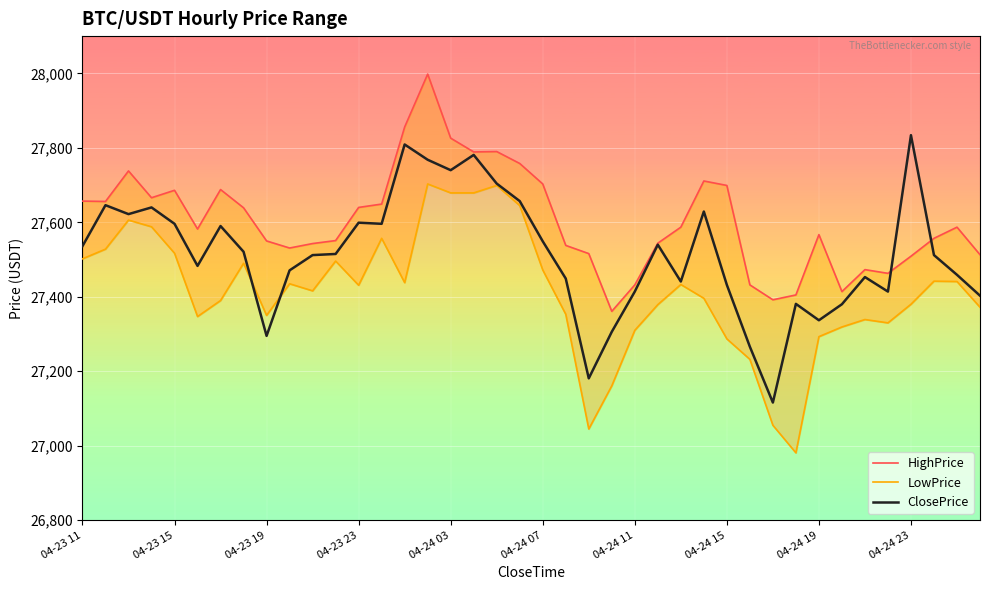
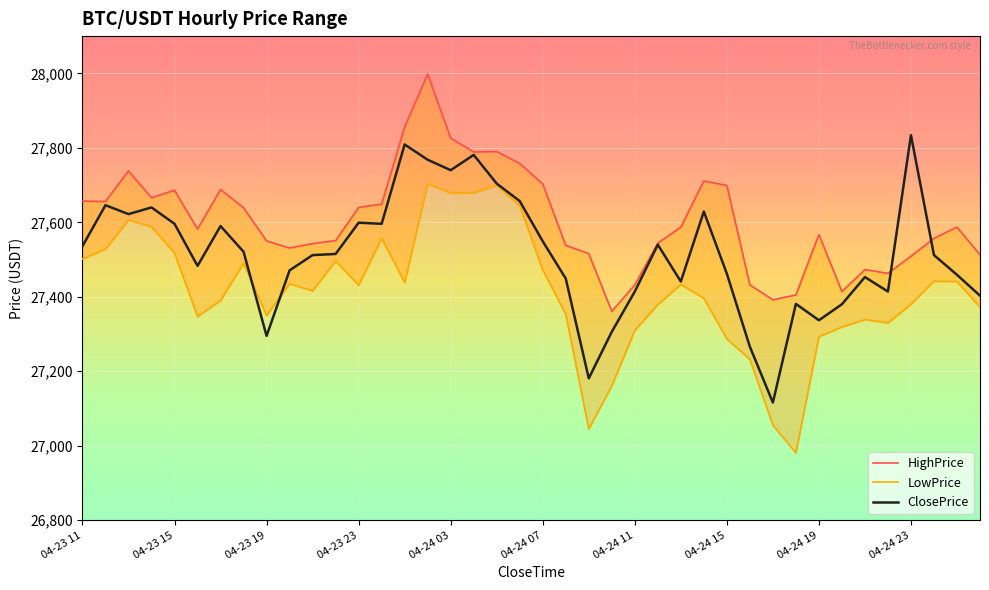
ClosePrice, 04-24 15: 27,430 -> 27,460
